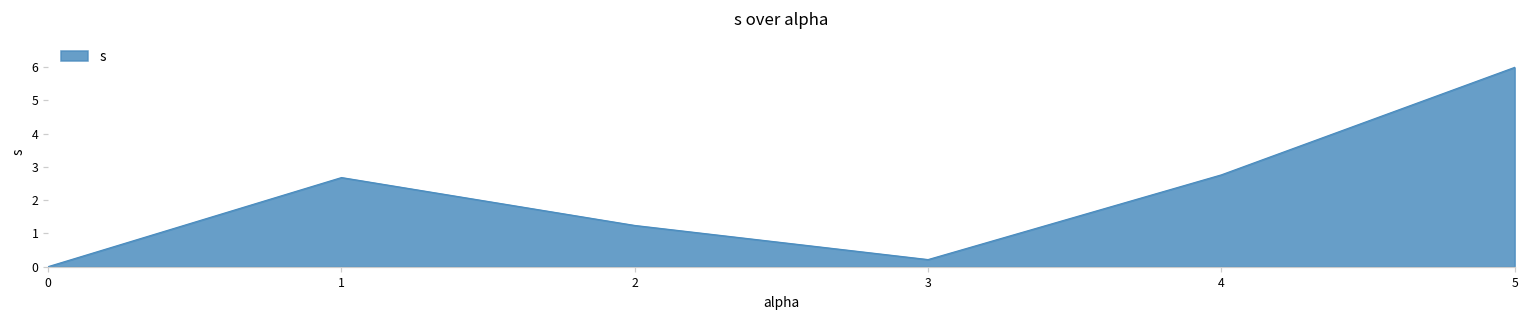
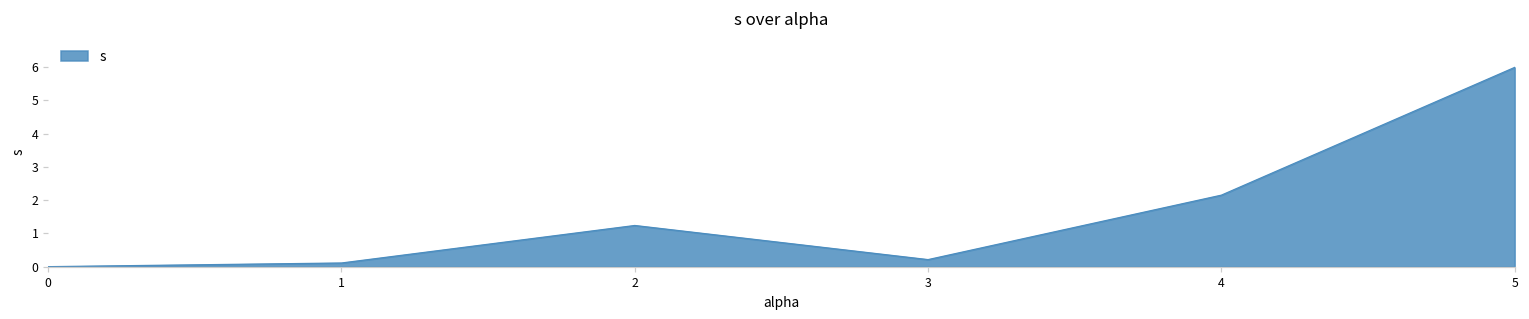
1: 2.7 -> 0.1
4: 2.8 -> 2.2
